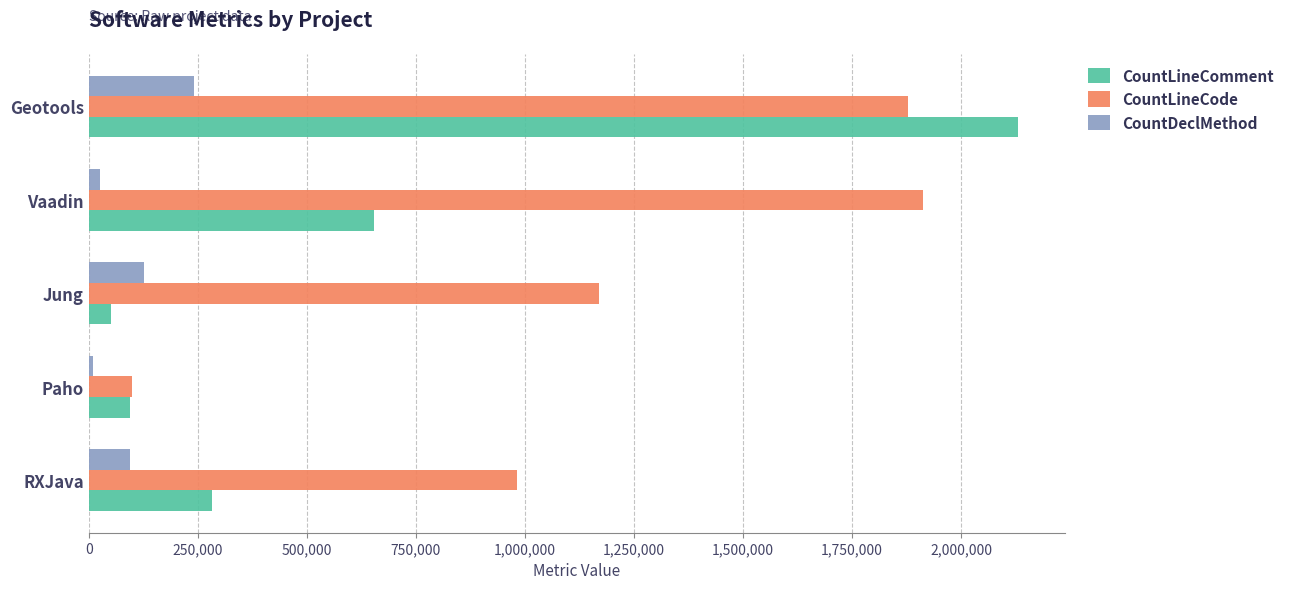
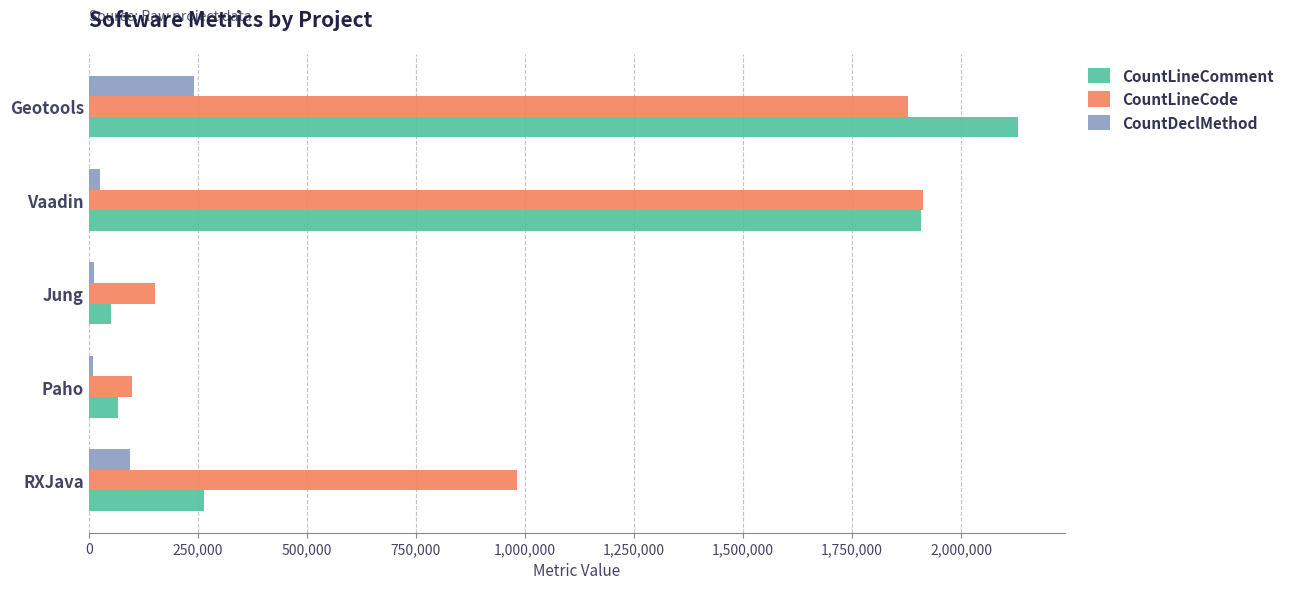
CountLineComment, Vaadin: 650,000 -> 1,910,000
CountDeclMethod, Jung: 130,000 -> 10,000
CountLineCode, Jung: 1,170,000 -> 150,000
CountLineComment, Paho: 90,000 -> 70,000
CountLineComment, RXJava: 280,000 -> 260,000
